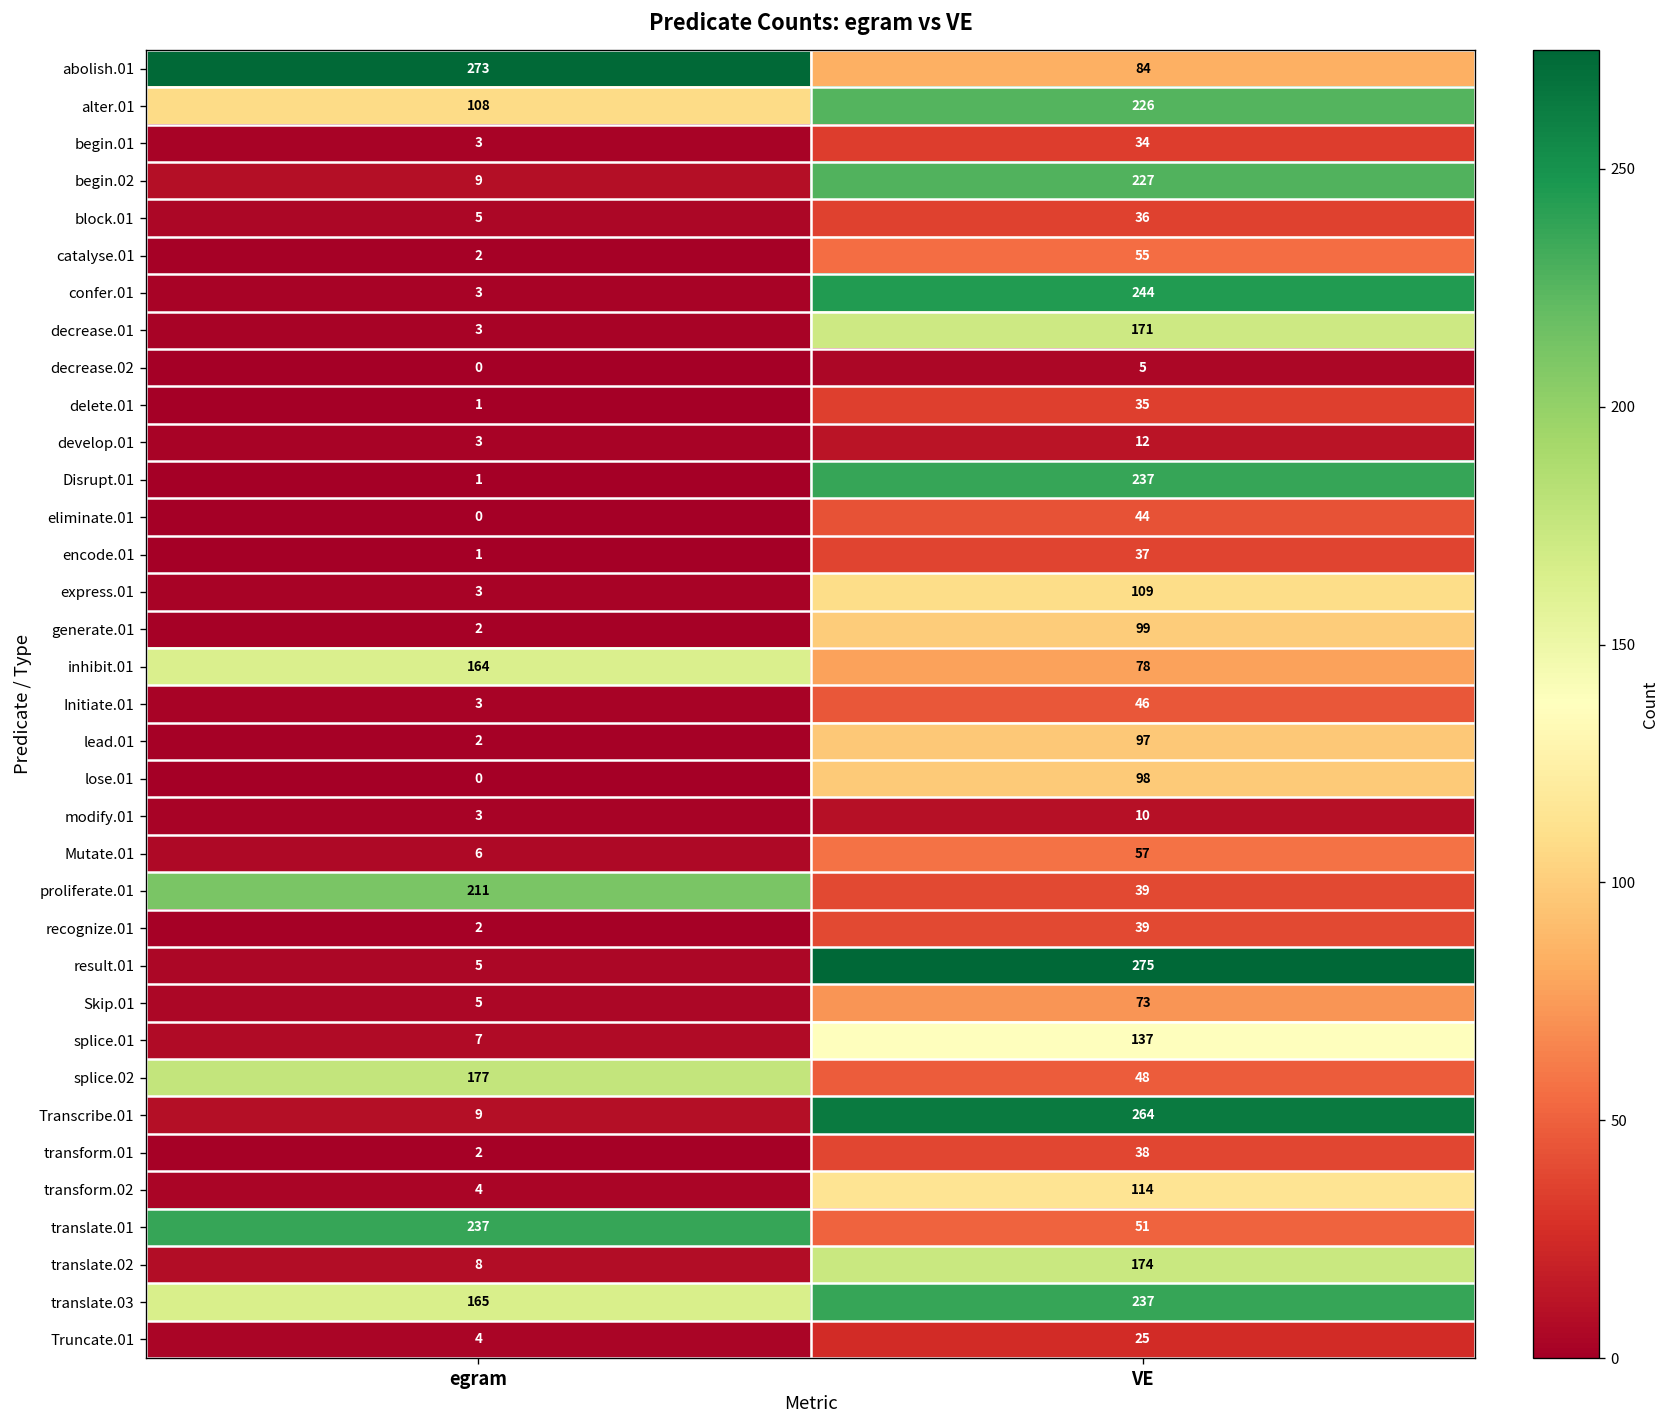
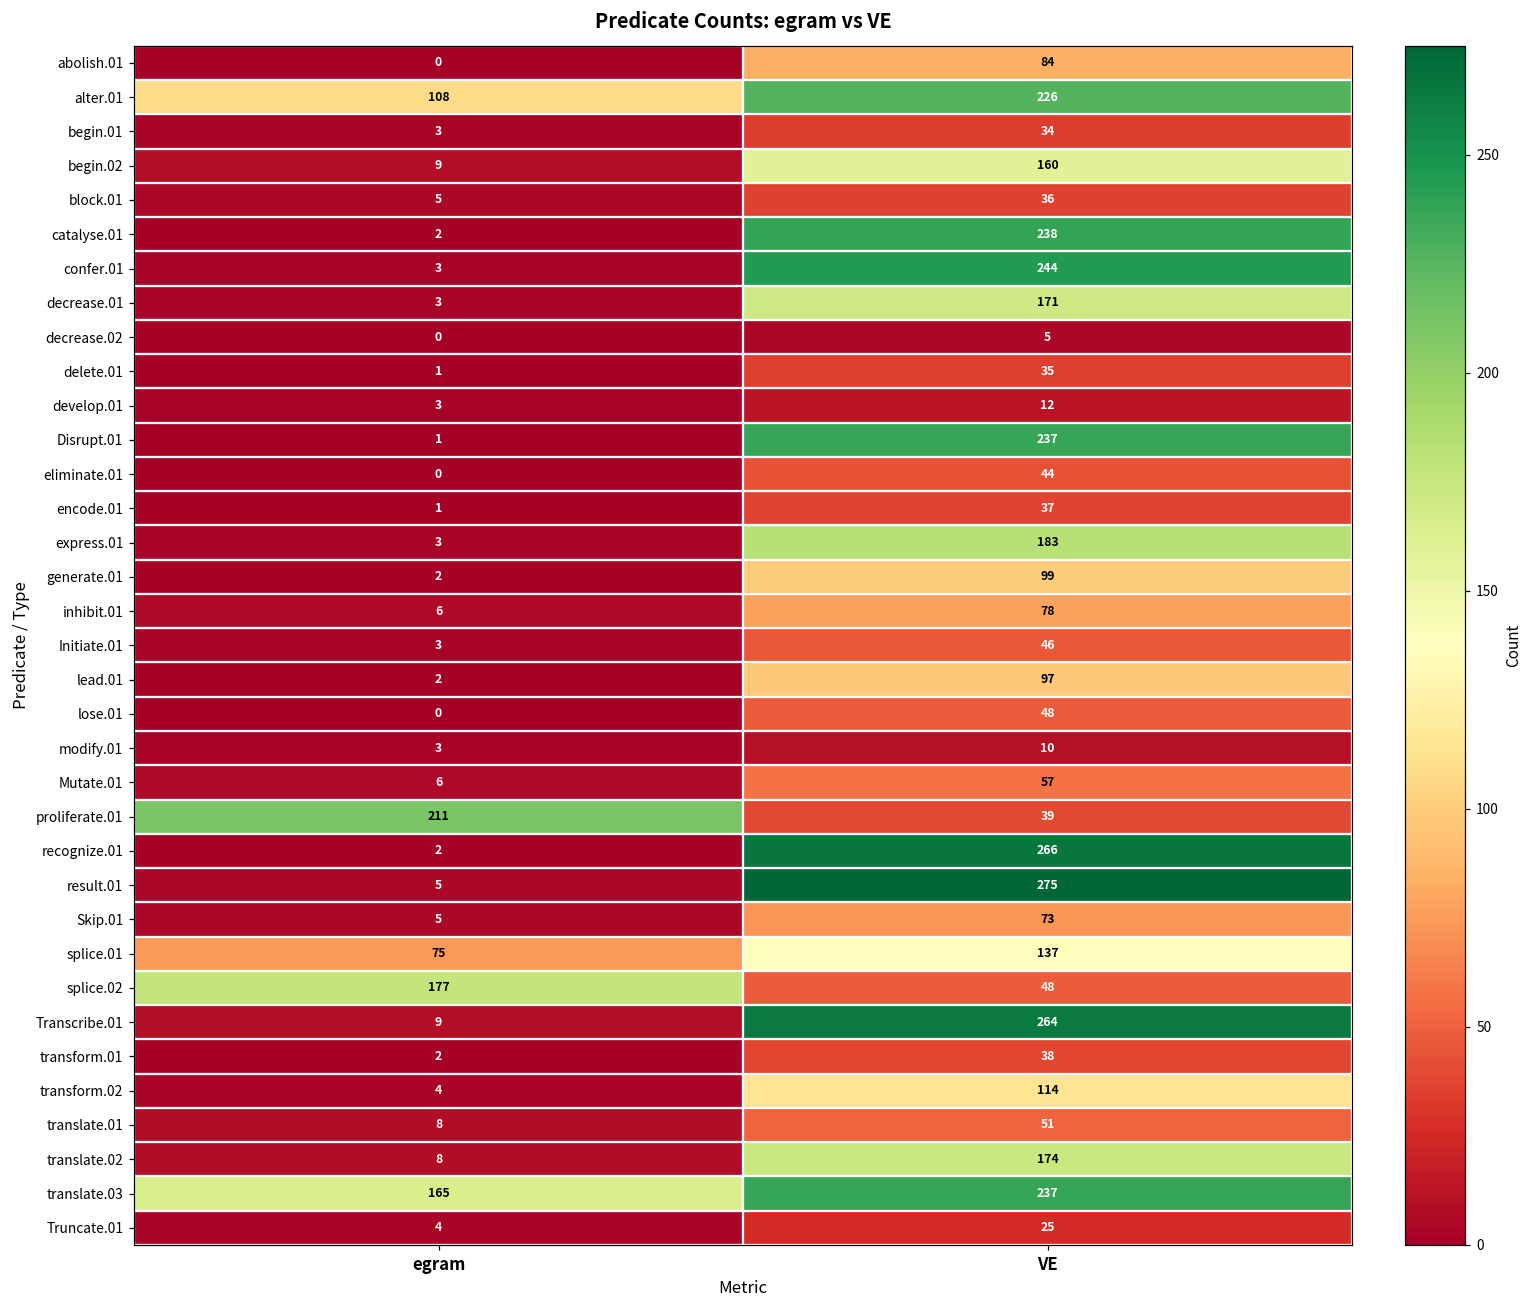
abolish.01, egram: 273 -> 0
begin.02, VE: 227 -> 160
catalyse.01, VE: 55 -> 238
express.01, VE: 109 -> 183
inhibit.01, egram: 164 -> 6
lose.01, VE: 98 -> 48
recognize.01, VE: 39 -> 266
splice.01, egram: 7 -> 75
translate.01, egram: 237 -> 8
